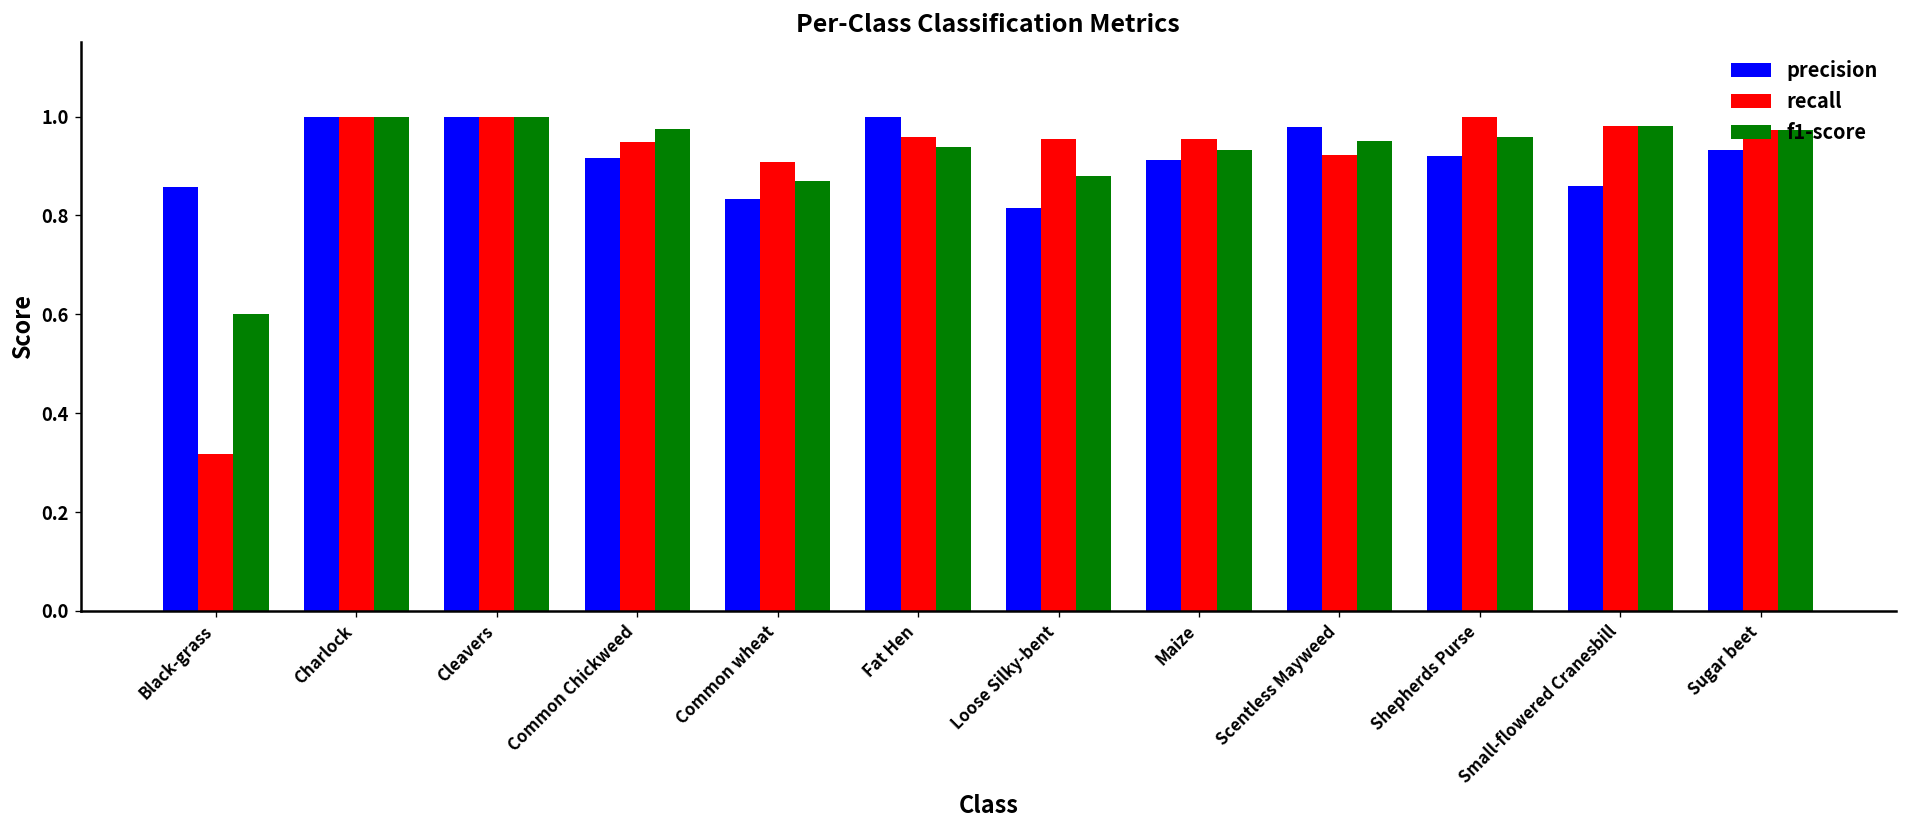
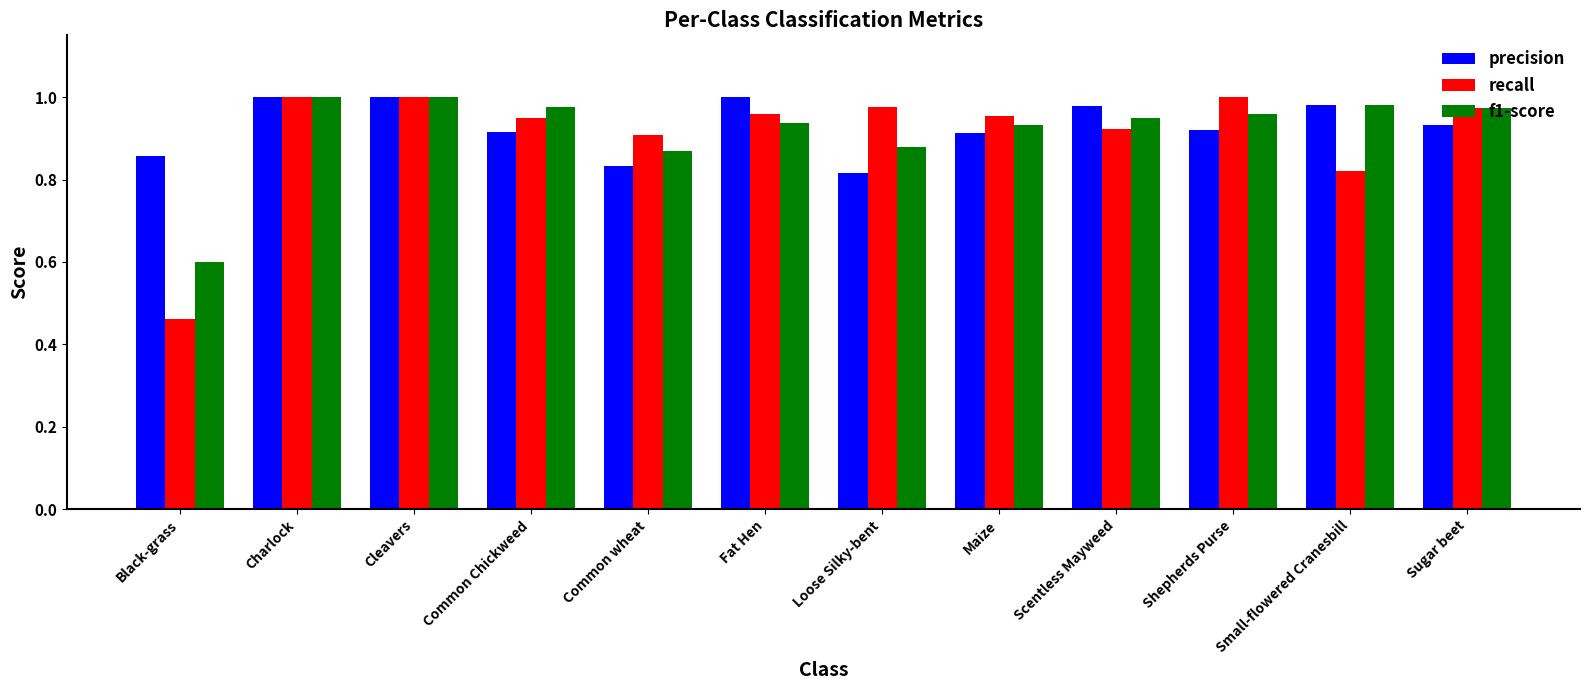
recall, Black-grass: 0.32 -> 0.46
recall, Loose Silky-bent: 0.95 -> 0.98
precision, Small-flowered Cranesbill: 0.86 -> 0.98
recall, Small-flowered Cranesbill: 0.98 -> 0.82
